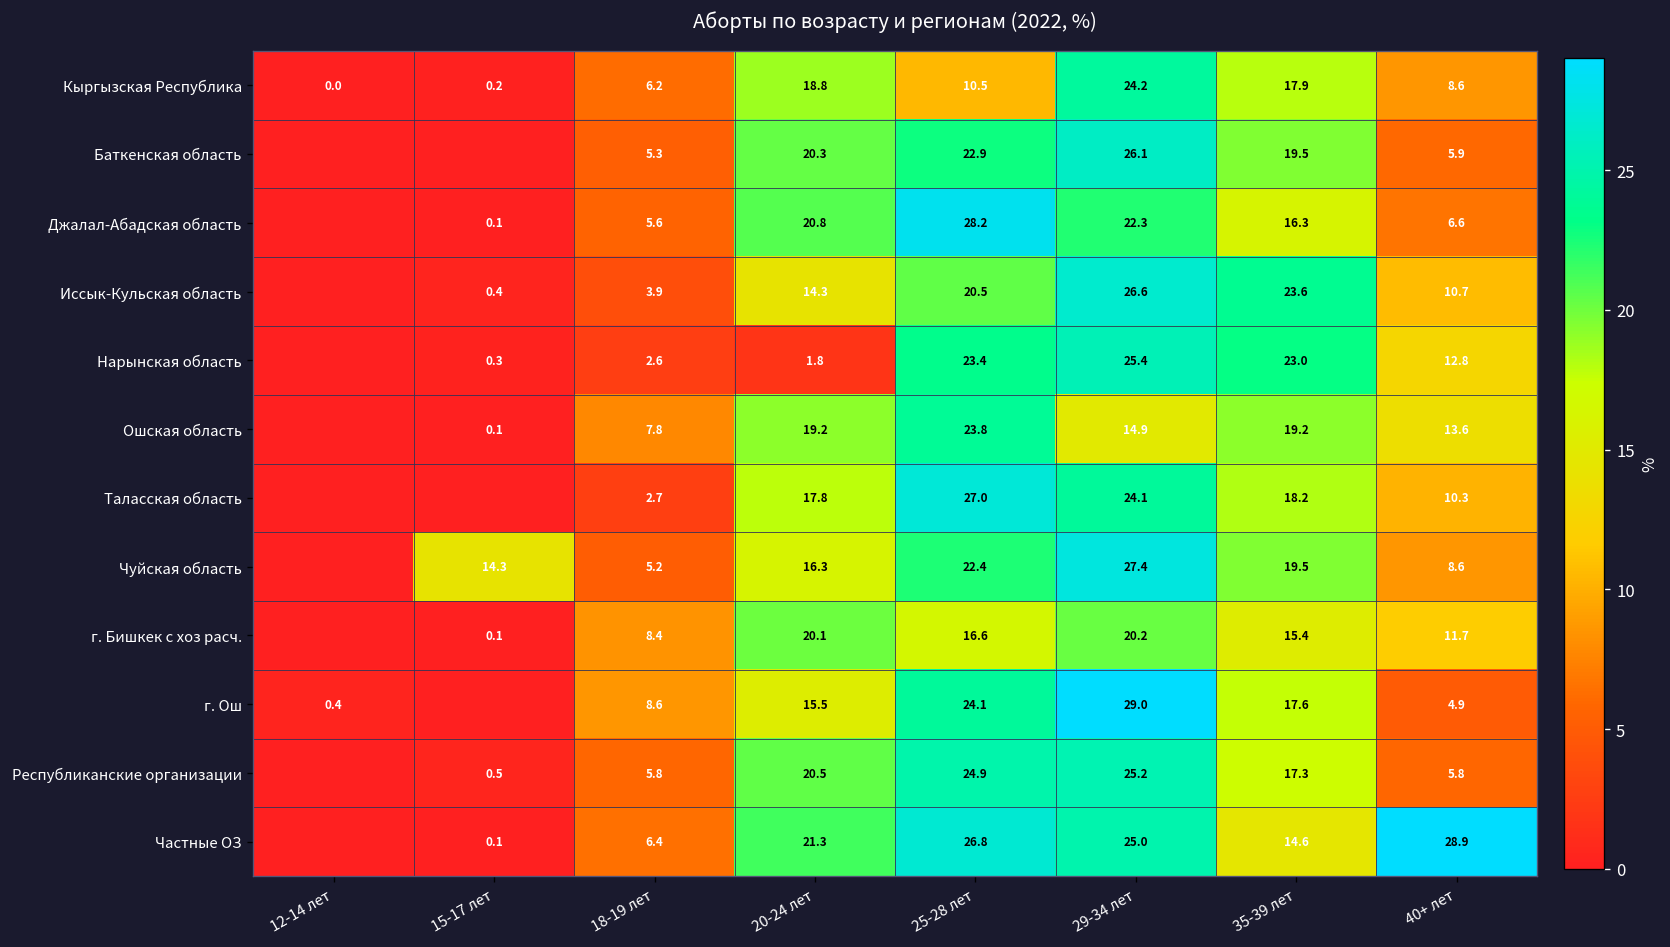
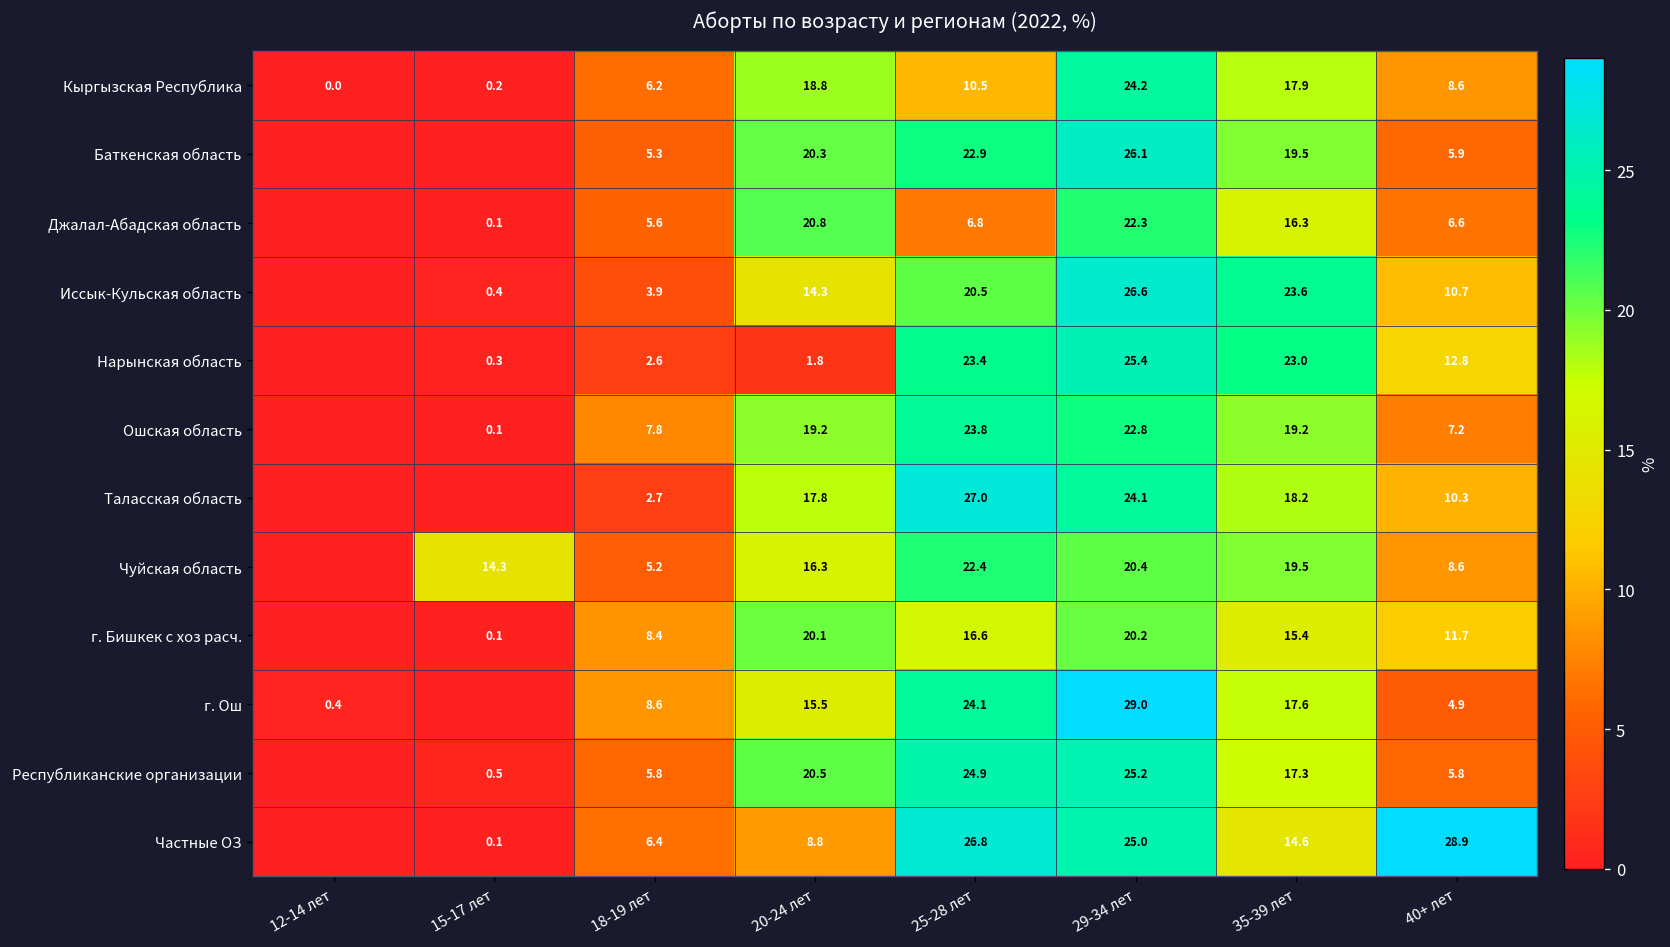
Джалал-Абадская область, 25-28 лет: 28.2 -> 6.8
Ошская область, 29-34 лет: 14.9 -> 22.8
Ошская область, 40+ лет: 13.6 -> 7.2
Чуйская область, 29-34 лет: 27.4 -> 20.4
Частные ОЗ, 20-24 лет: 21.3 -> 8.8
